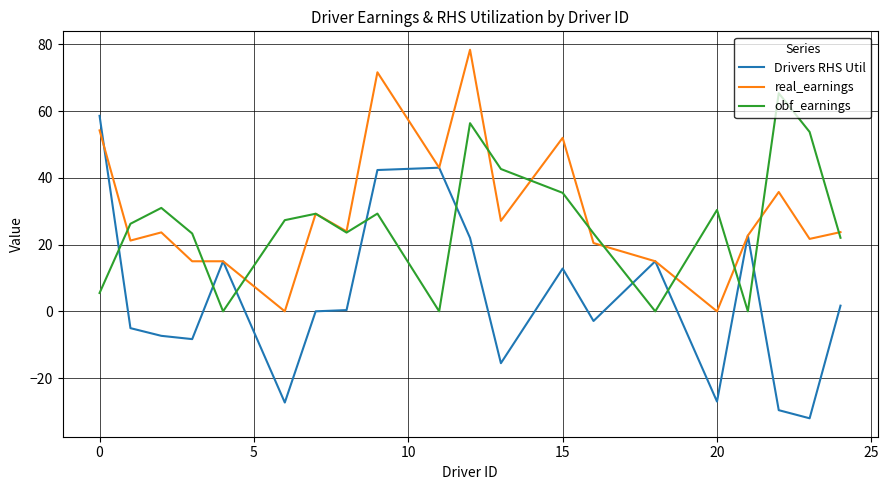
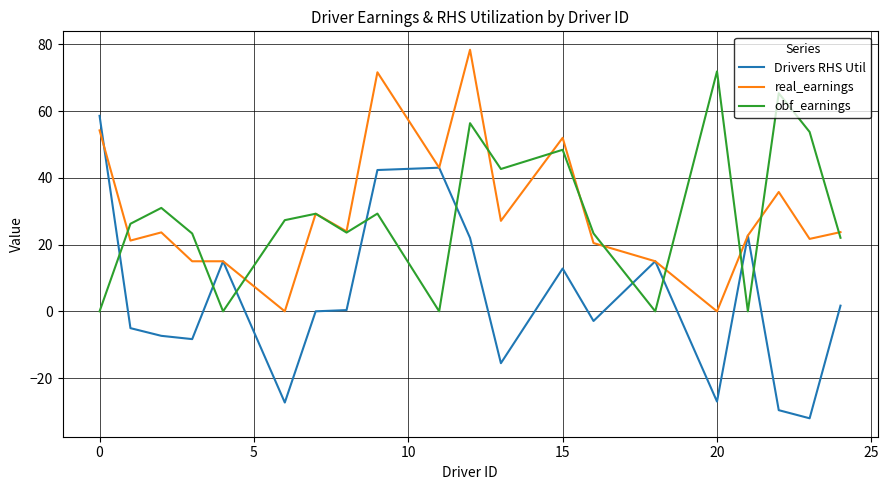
obf_earnings, 0: 6 -> 0
obf_earnings, 15: 36 -> 48
obf_earnings, 20: 30 -> 72
